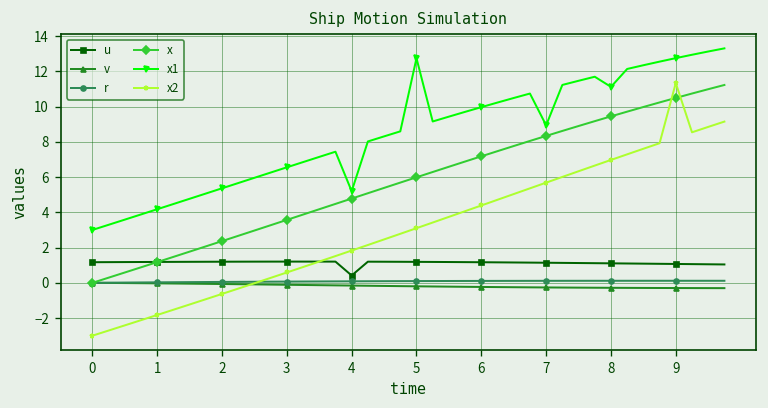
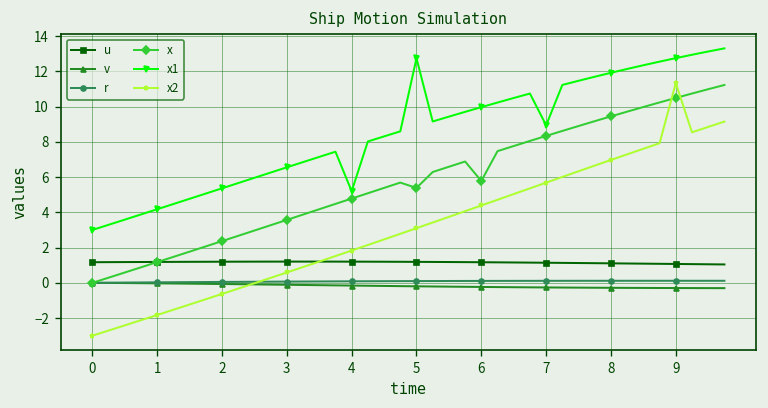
u, 4: 0.4 -> 1.2
x, 5: 6.0 -> 5.4
x, 6: 7.2 -> 5.8
x1, 8: 11.1 -> 11.9
